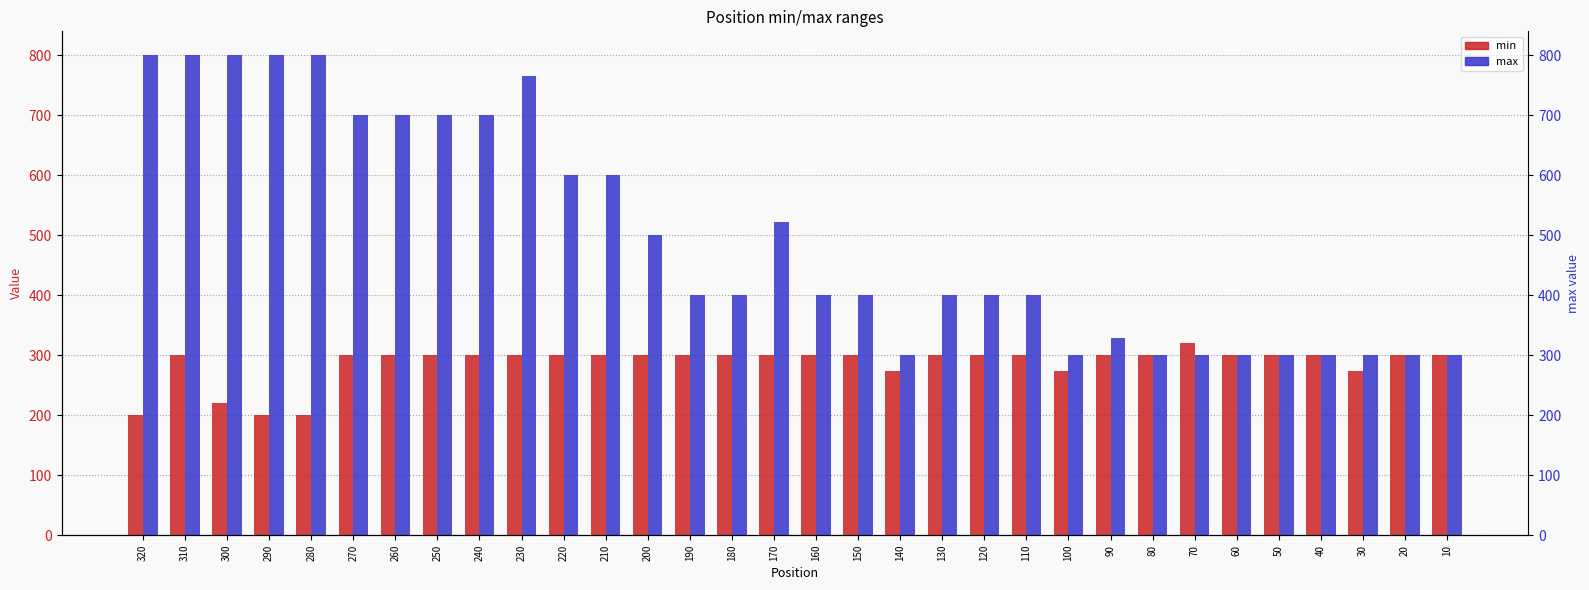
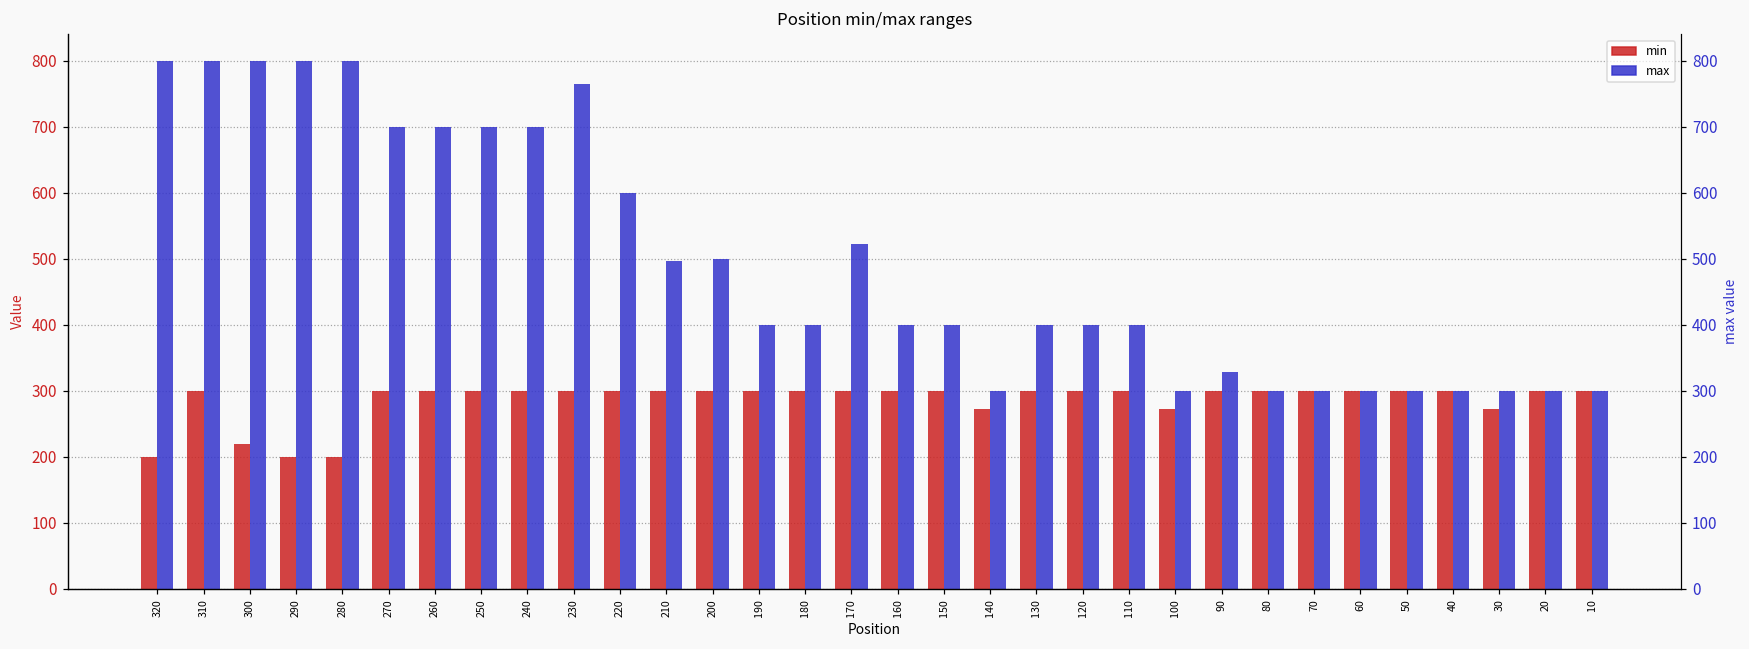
max, 210: 600 -> 500
min, 70: 320 -> 300
